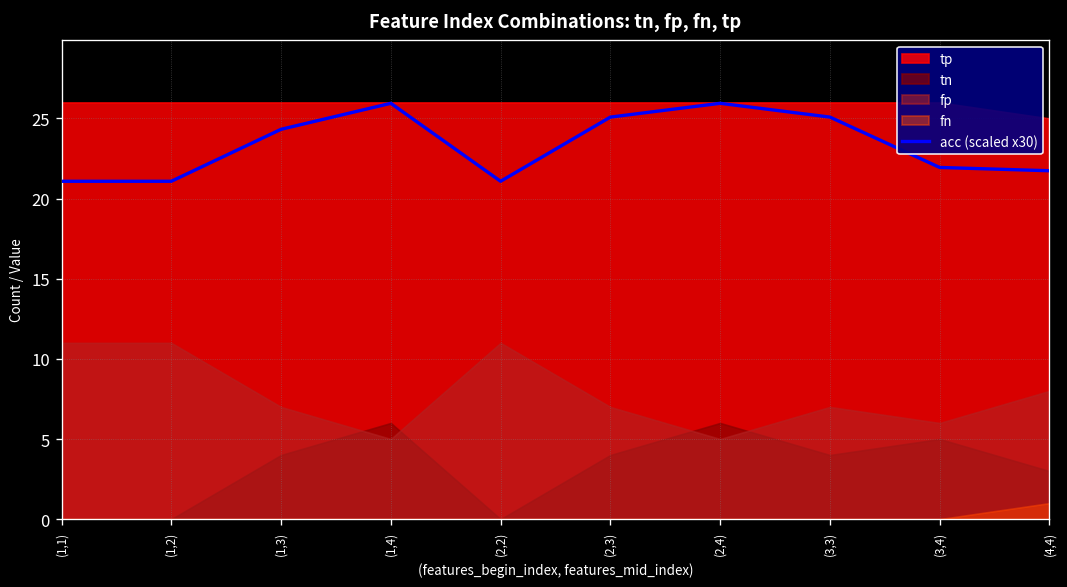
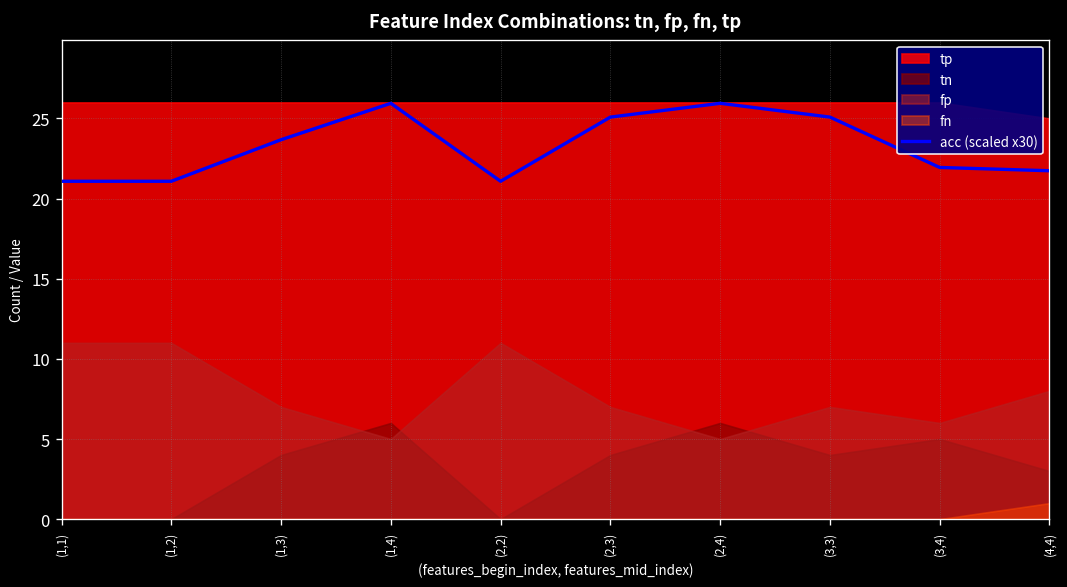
acc (scaled x30), (1,3): 24.3 -> 23.7
